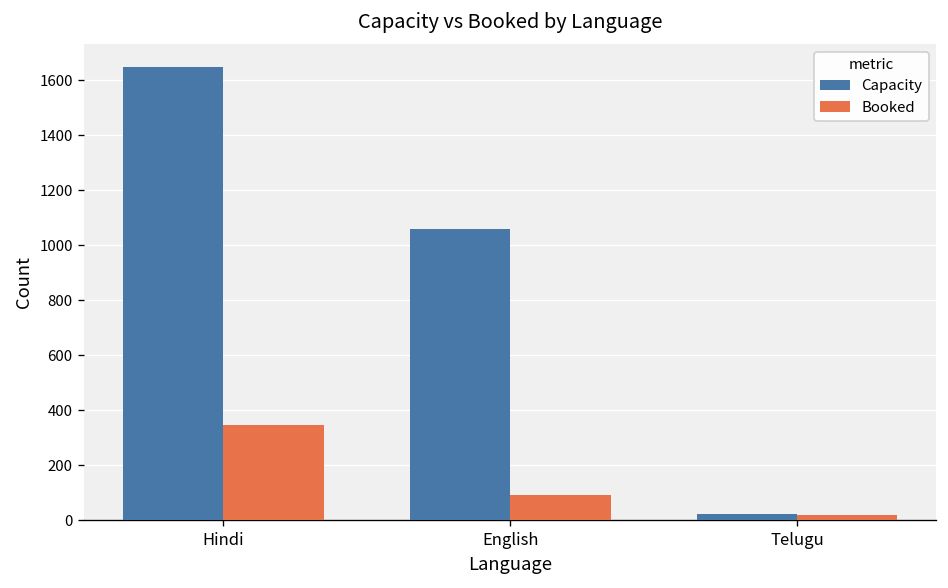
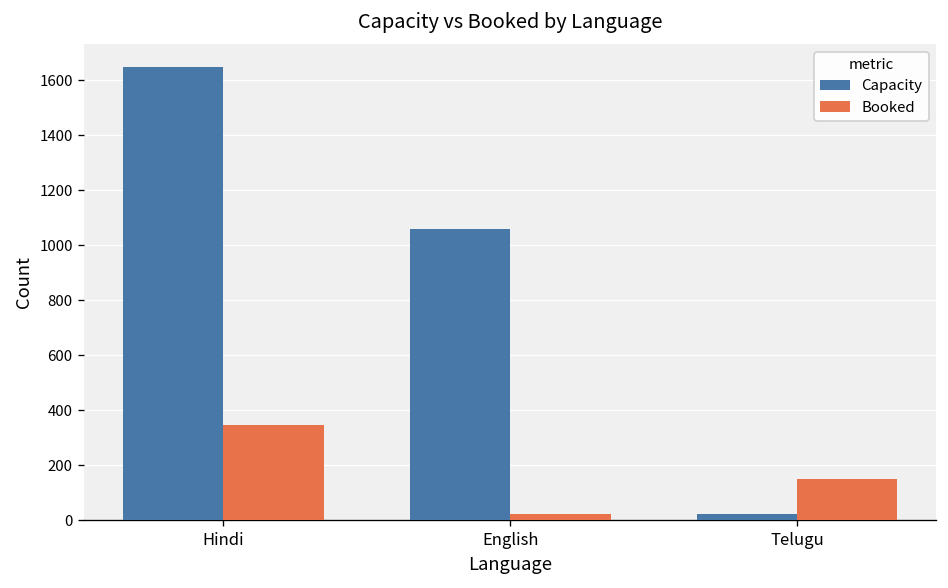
Booked, English: 90 -> 20
Booked, Telugu: 20 -> 150
